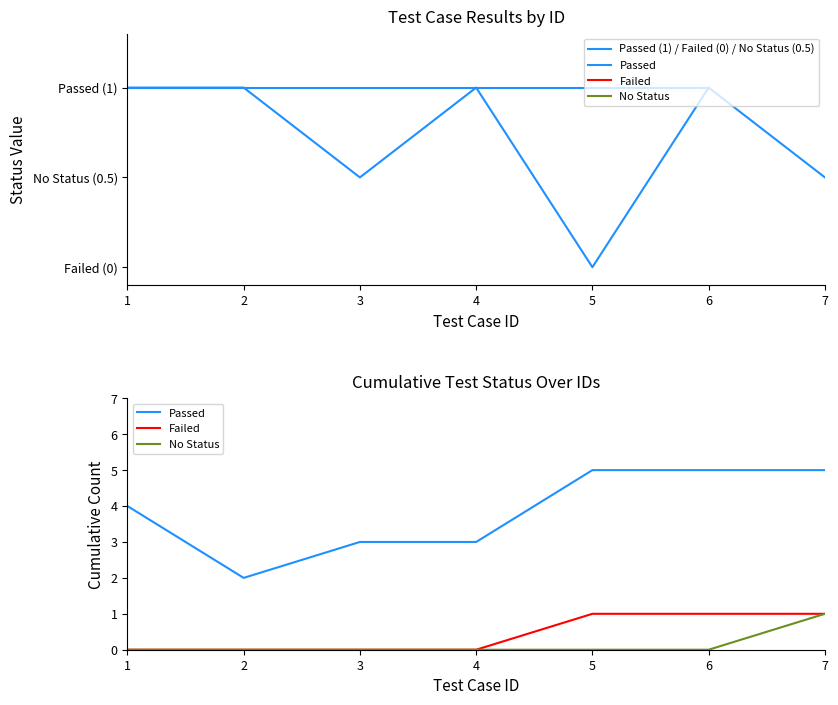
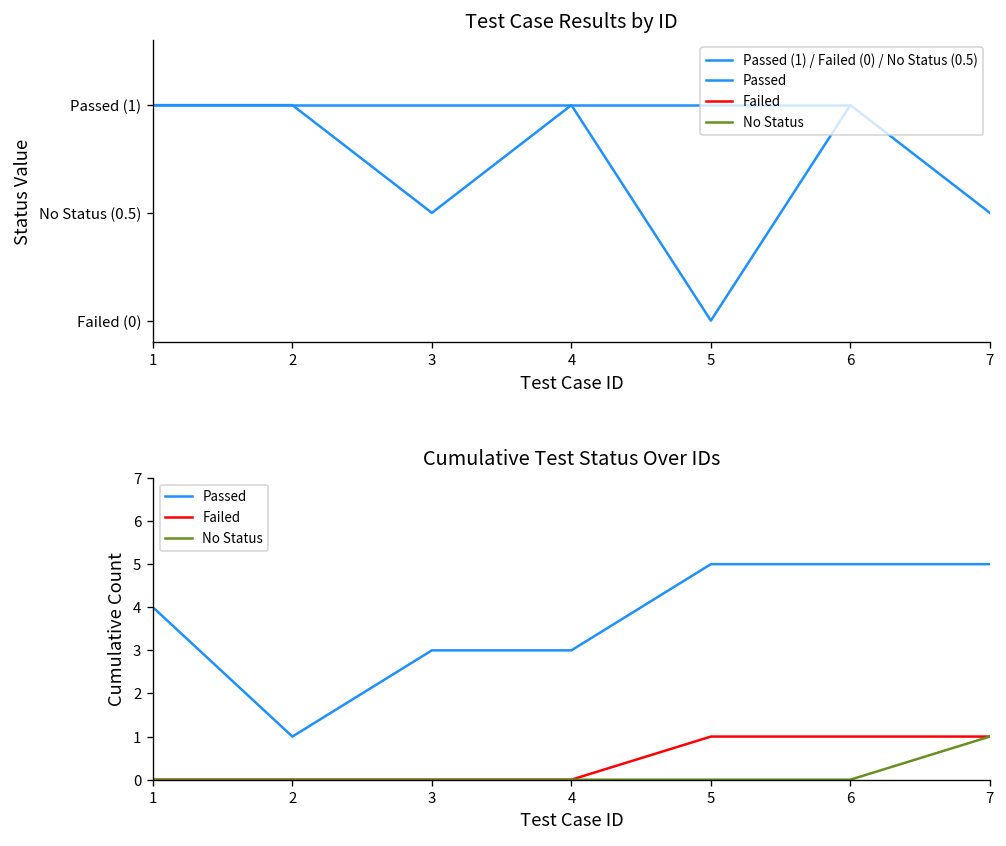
Cumulative Test Status Over IDs, Passed, 2: 2 -> 1
